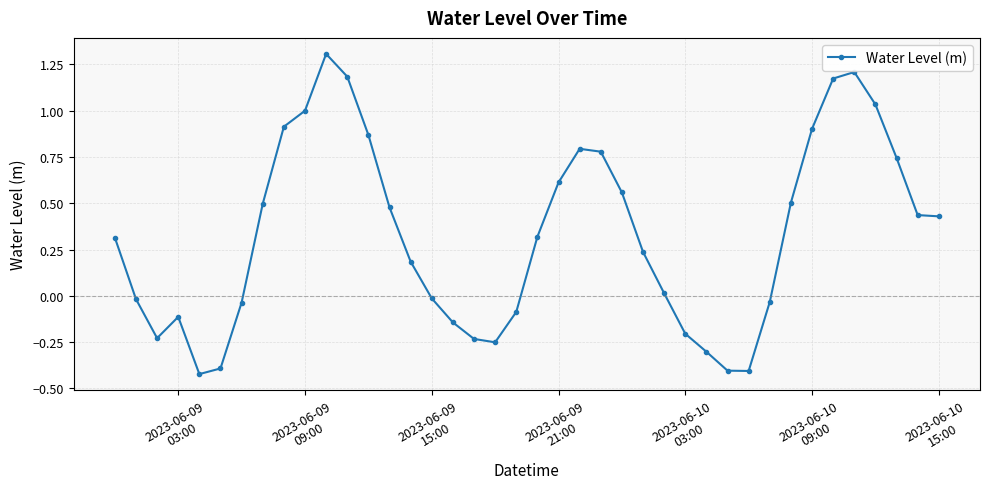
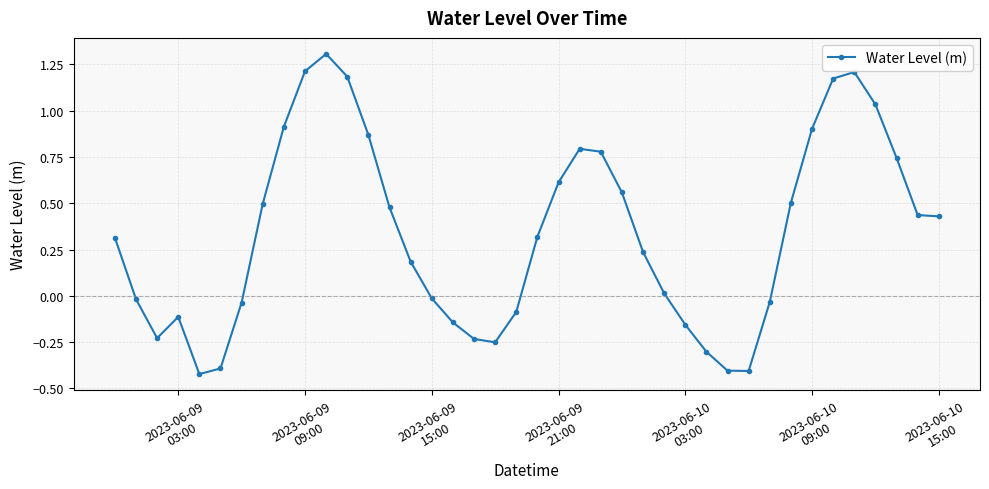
2023-06-09 09:00: 1.00 -> 1.21
2023-06-10 03:00: -0.20 -> -0.16
